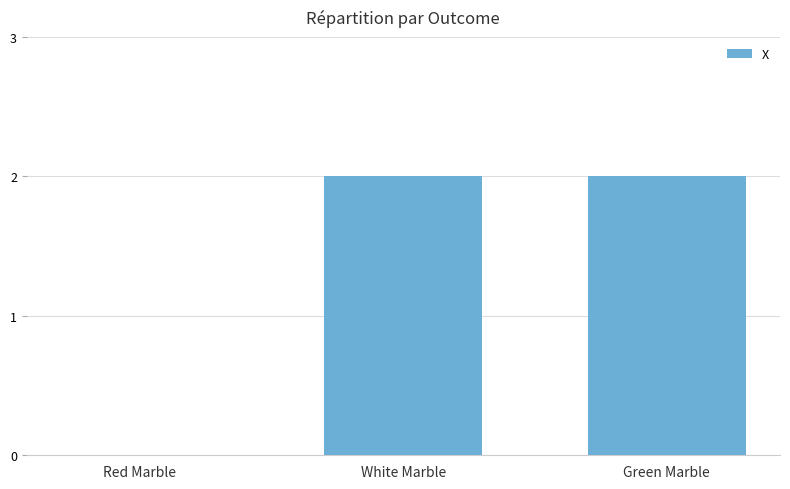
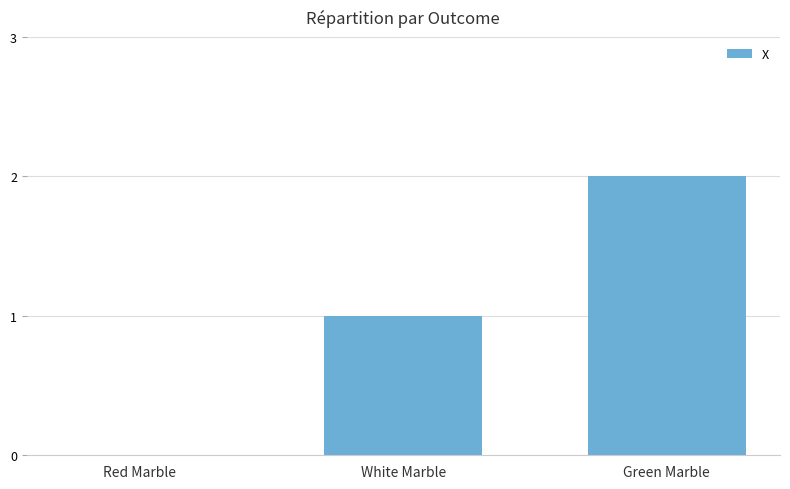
White Marble: 2 -> 1
